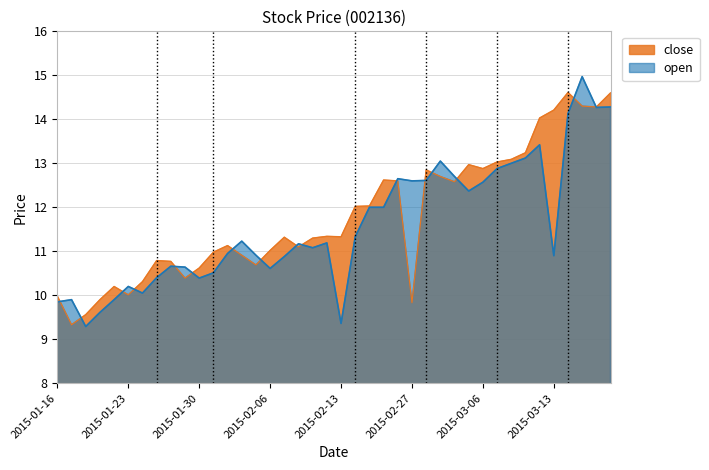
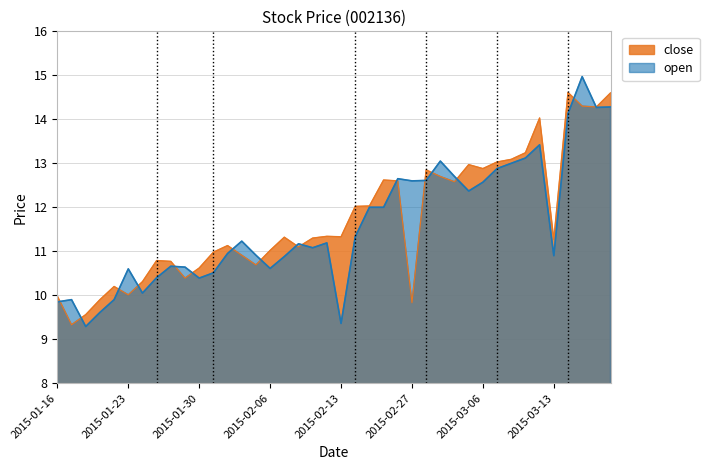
open, 2015-01-23: 10.2 -> 10.6
close, 2015-03-13: 14.2 -> 11.3
